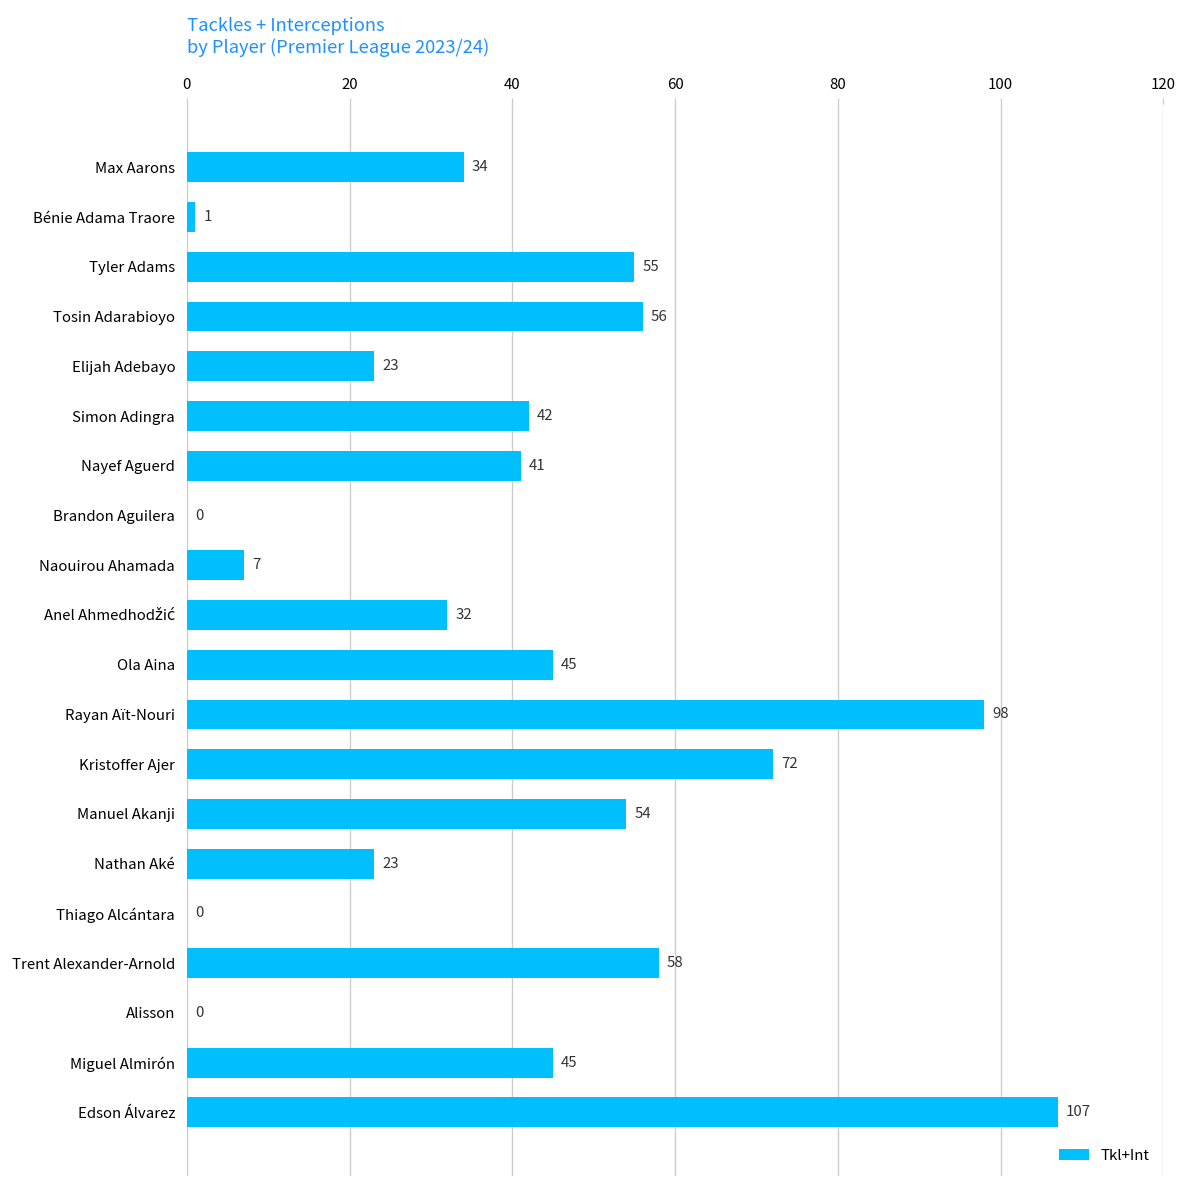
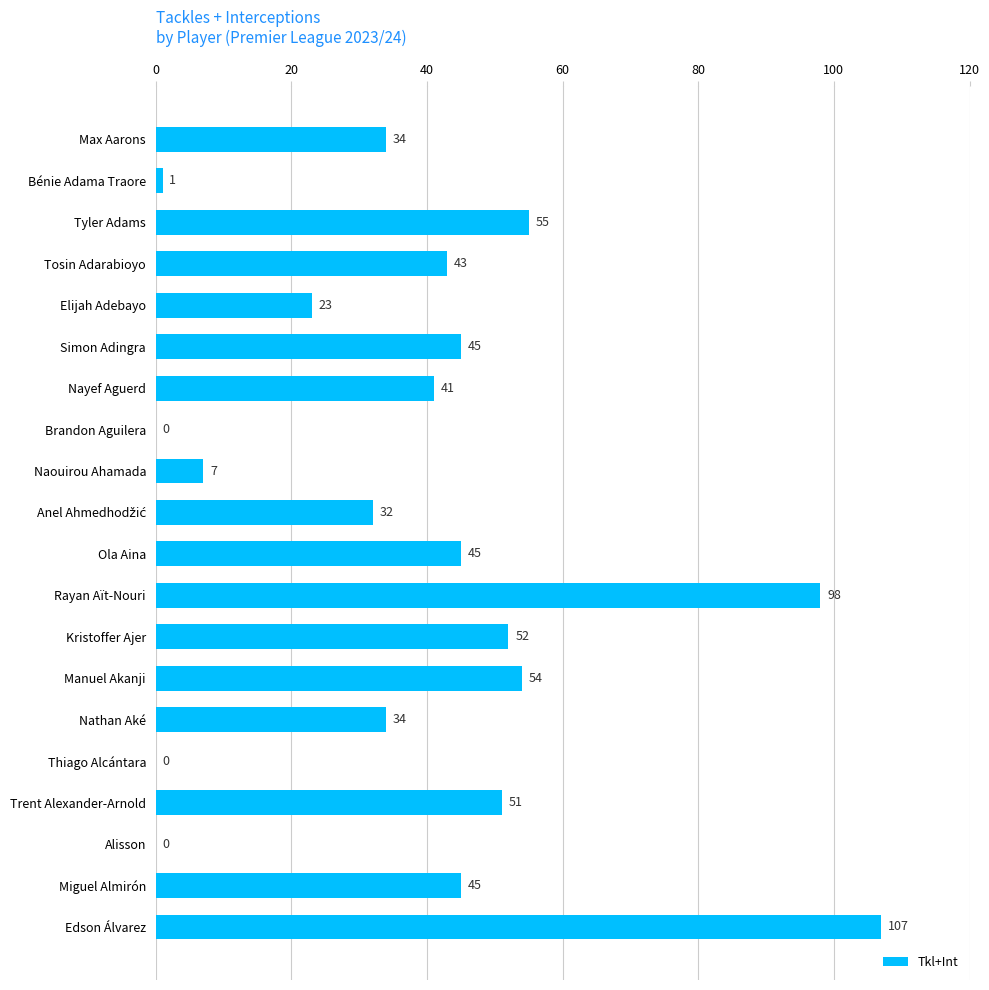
Tosin Adarabioyo: 56 -> 43
Simon Adingra: 42 -> 45
Kristoffer Ajer: 72 -> 52
Nathan Aké: 23 -> 34
Trent Alexander-Arnold: 58 -> 51
